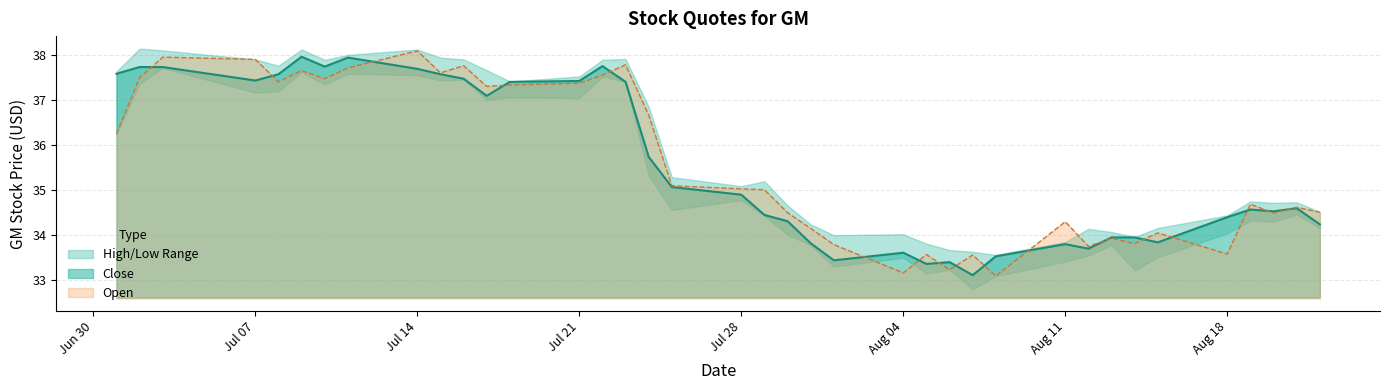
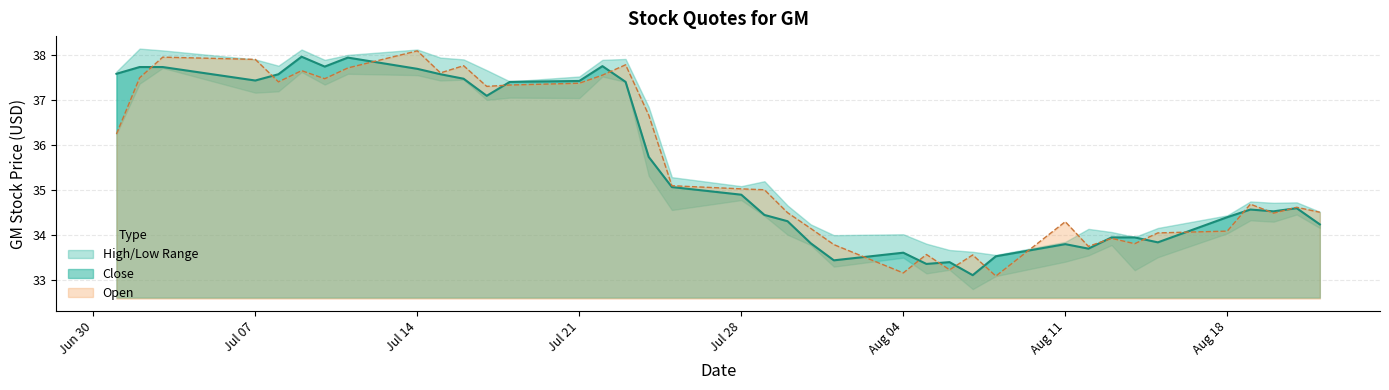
Open, Aug 18: 33.6 -> 34.1
